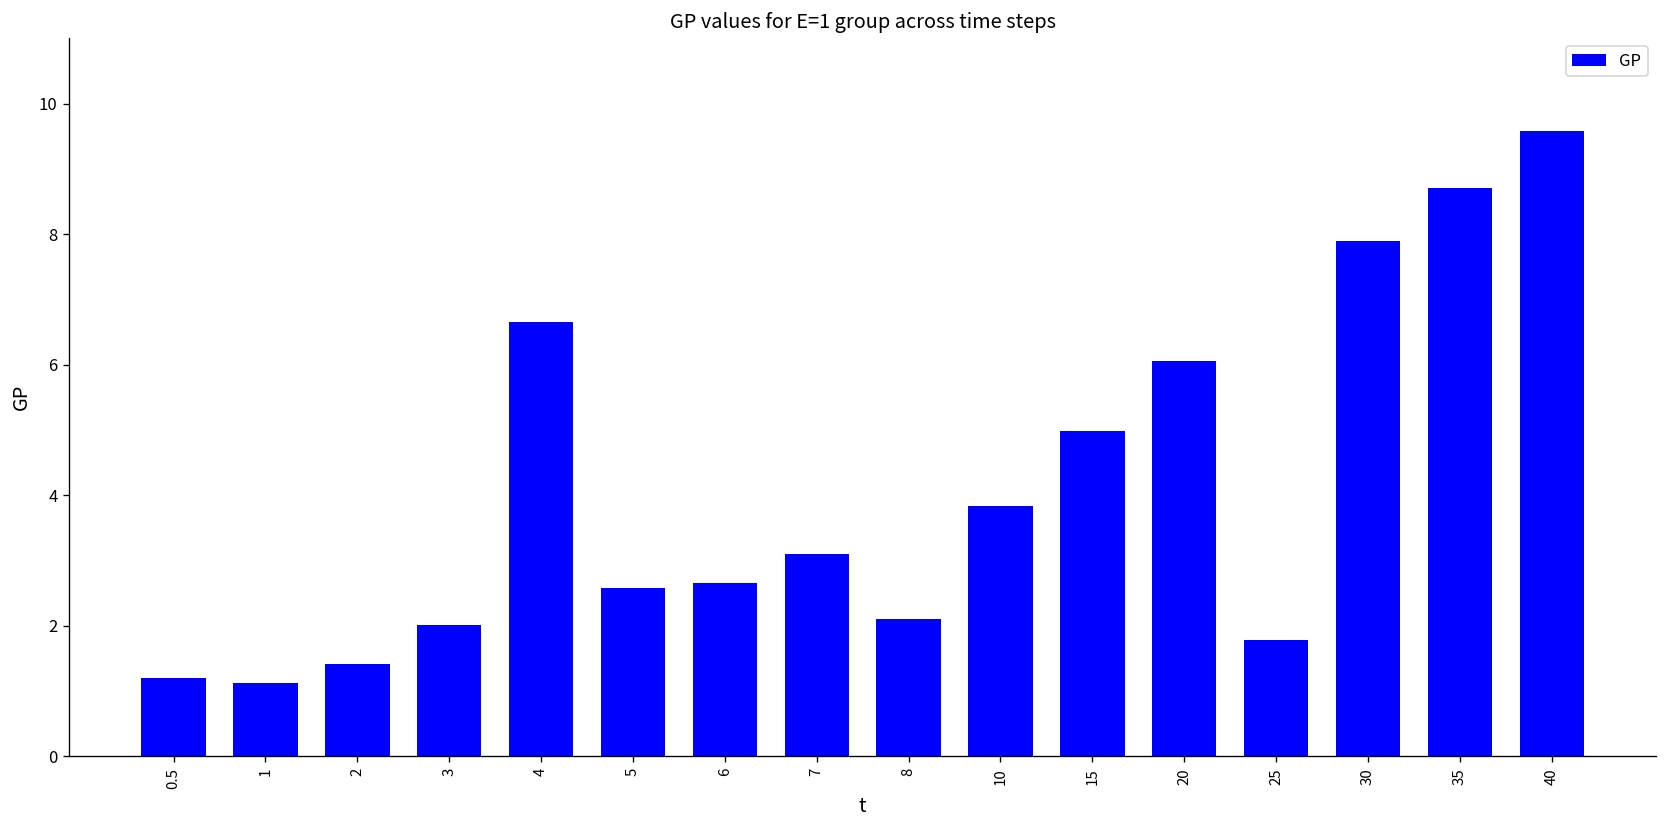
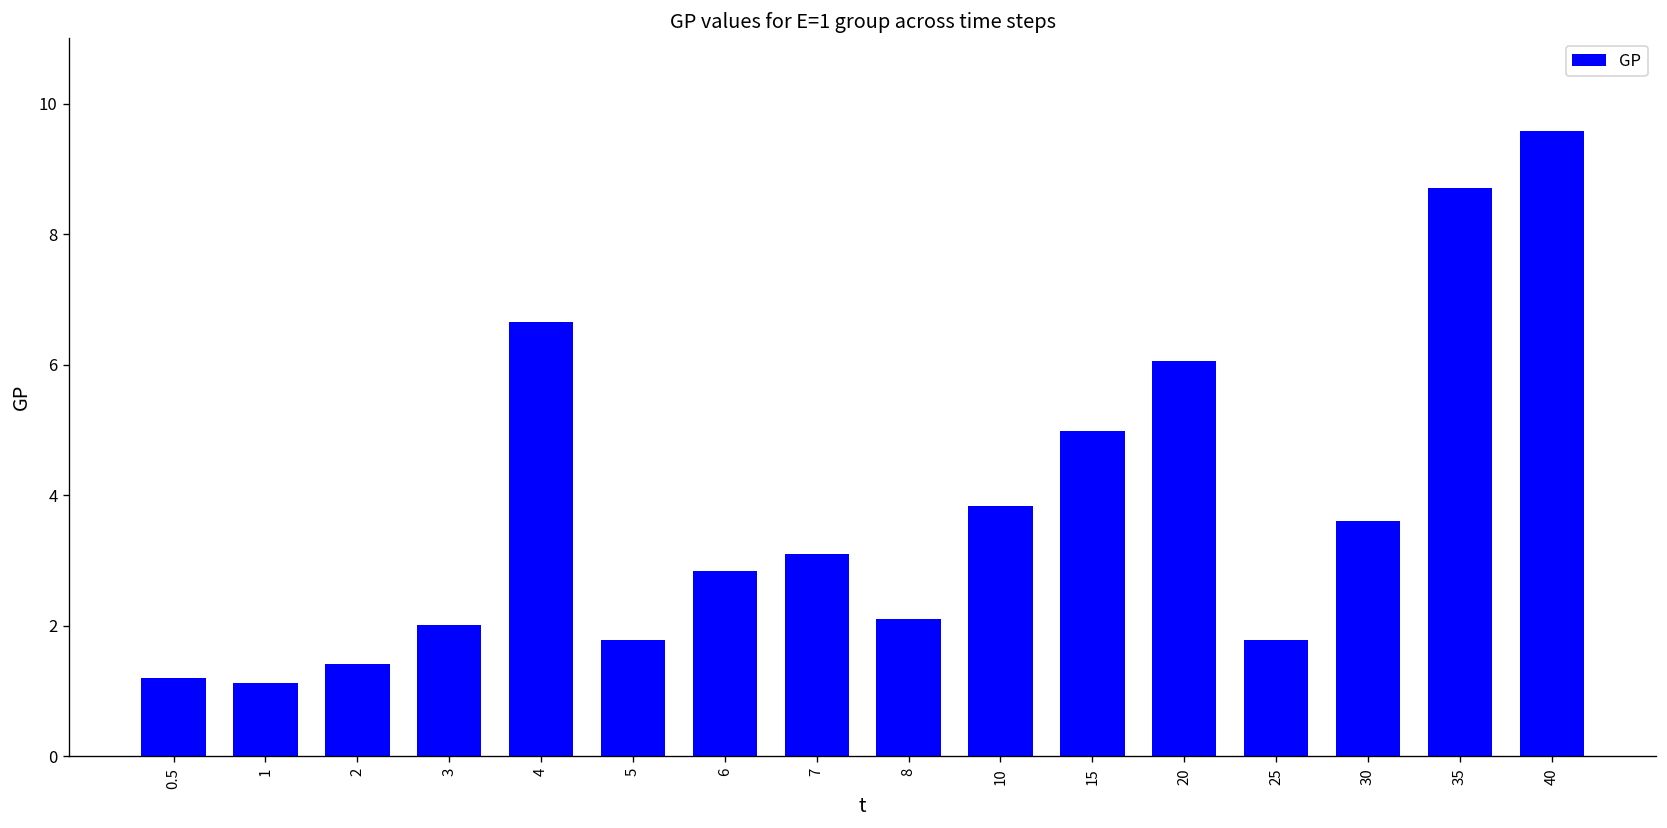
5: 2.6 -> 1.8
6: 2.7 -> 2.8
30: 7.9 -> 3.6
